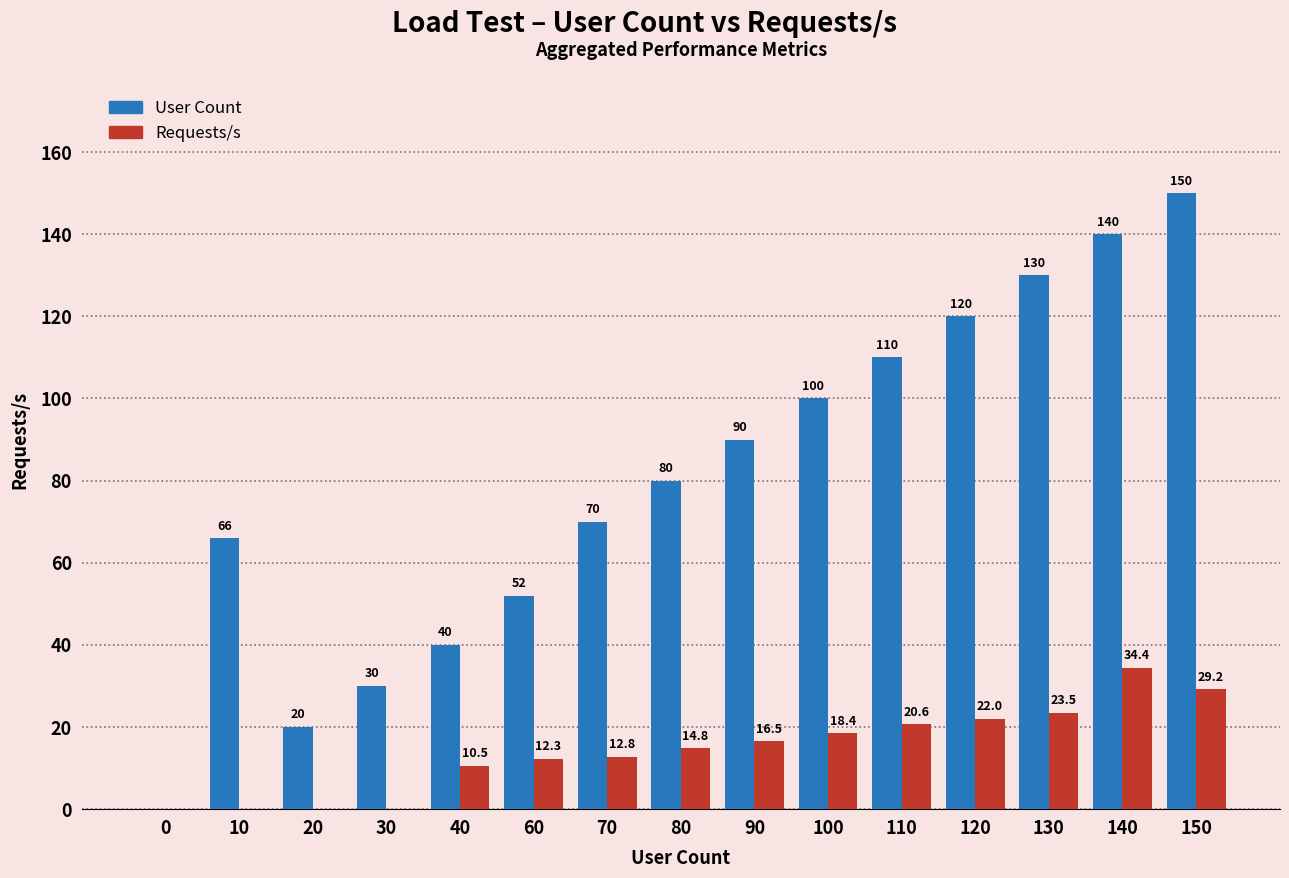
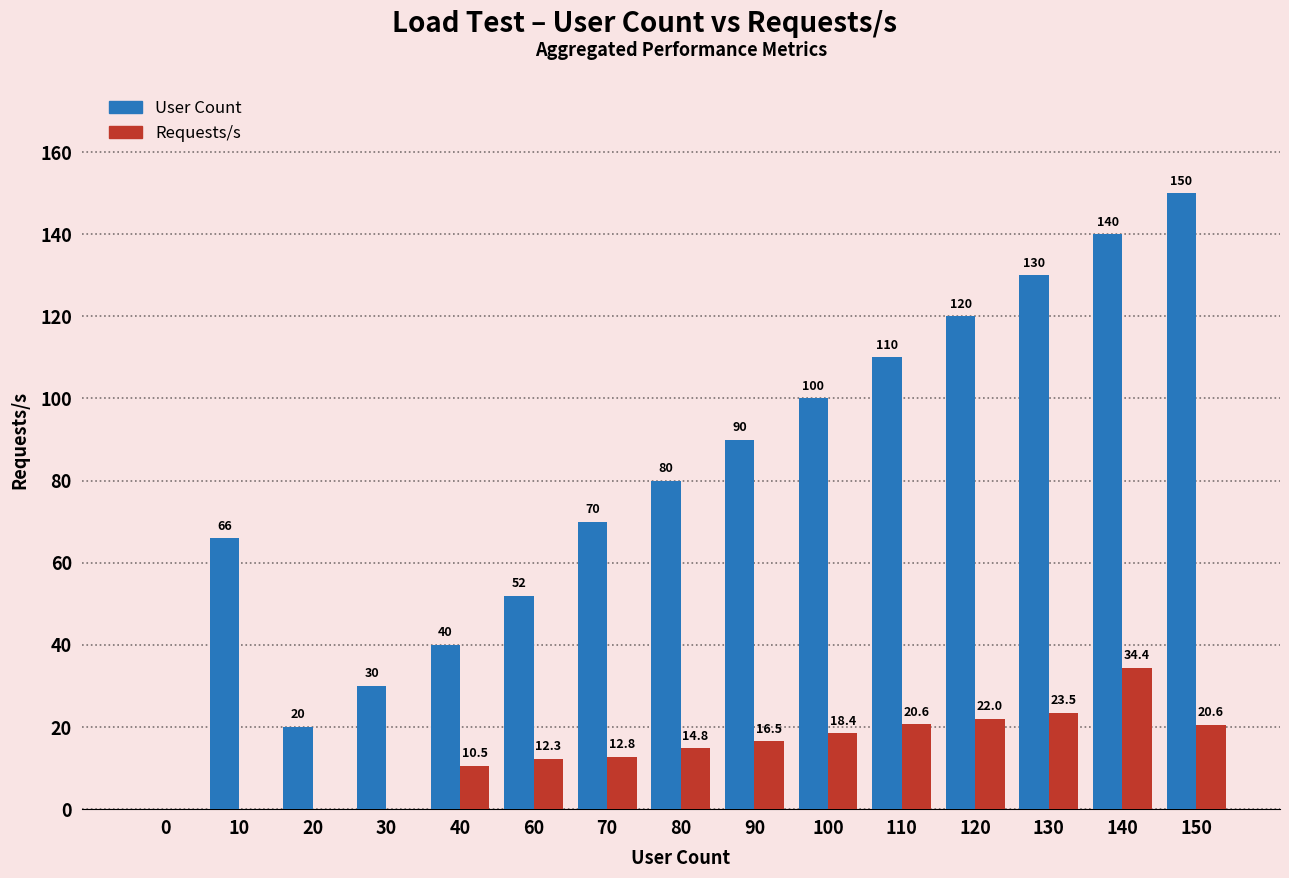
Requests/s, 150: 29.2 -> 20.6
